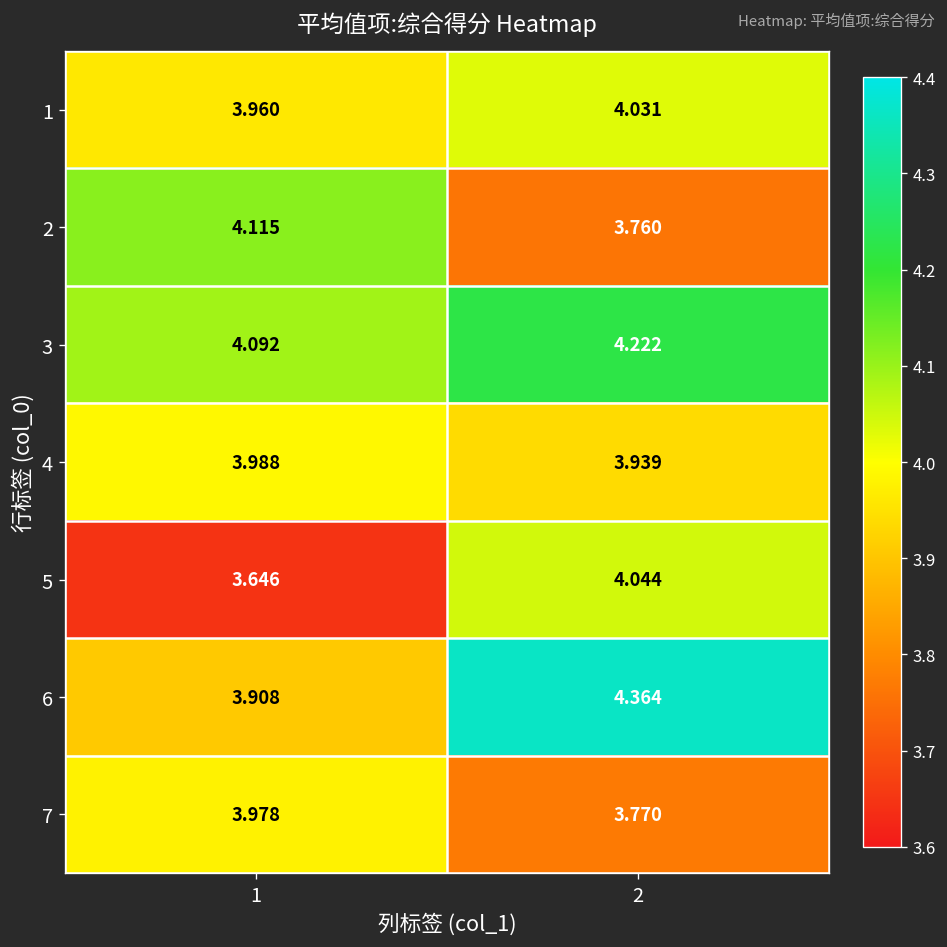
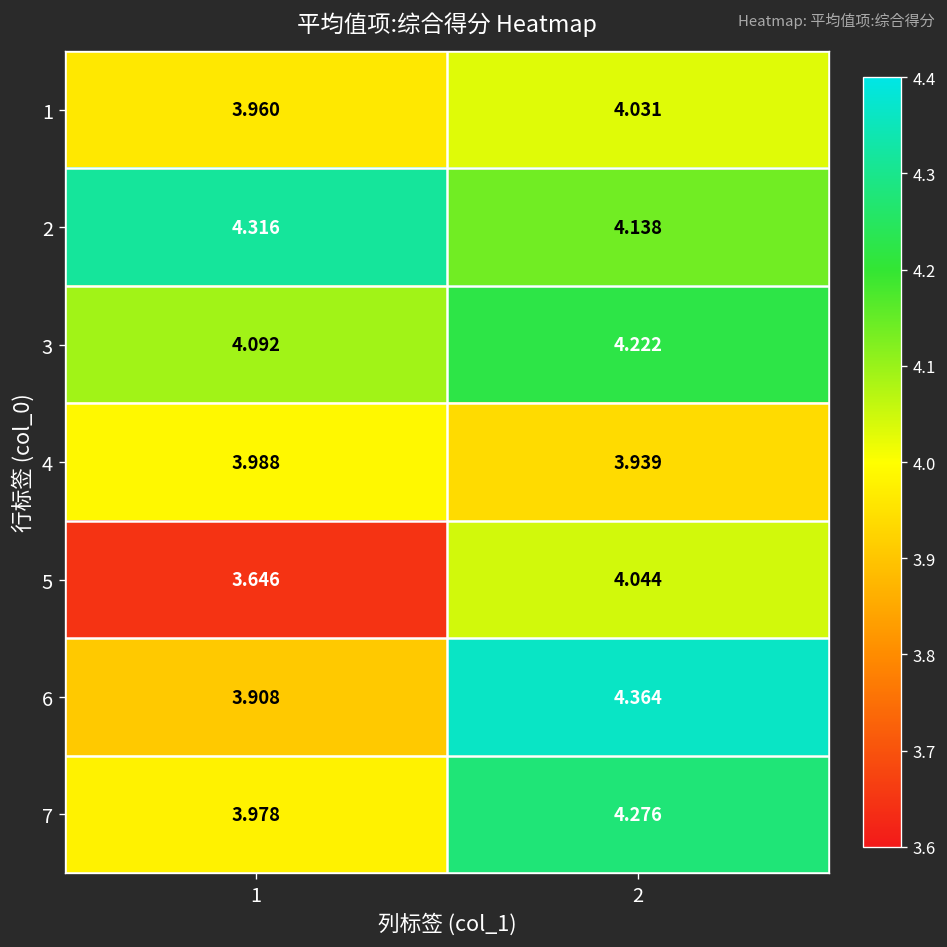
2, 1: 4.115 -> 4.316
2, 2: 3.760 -> 4.138
7, 2: 3.770 -> 4.276
